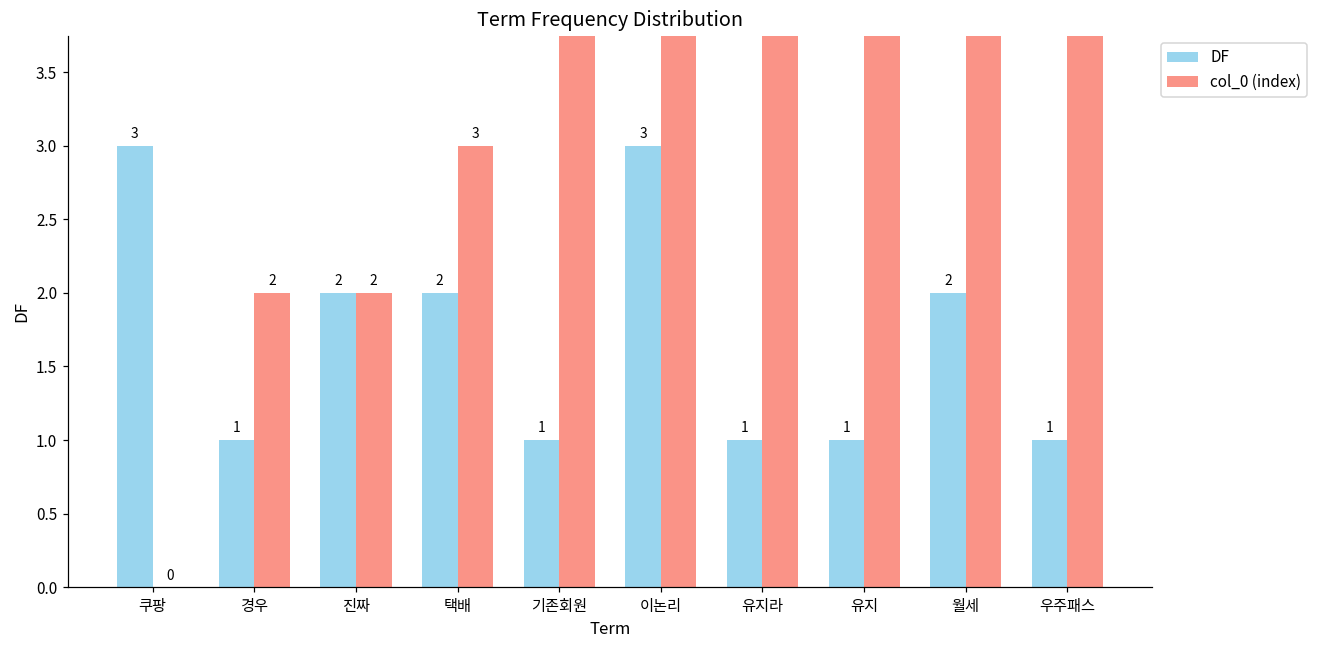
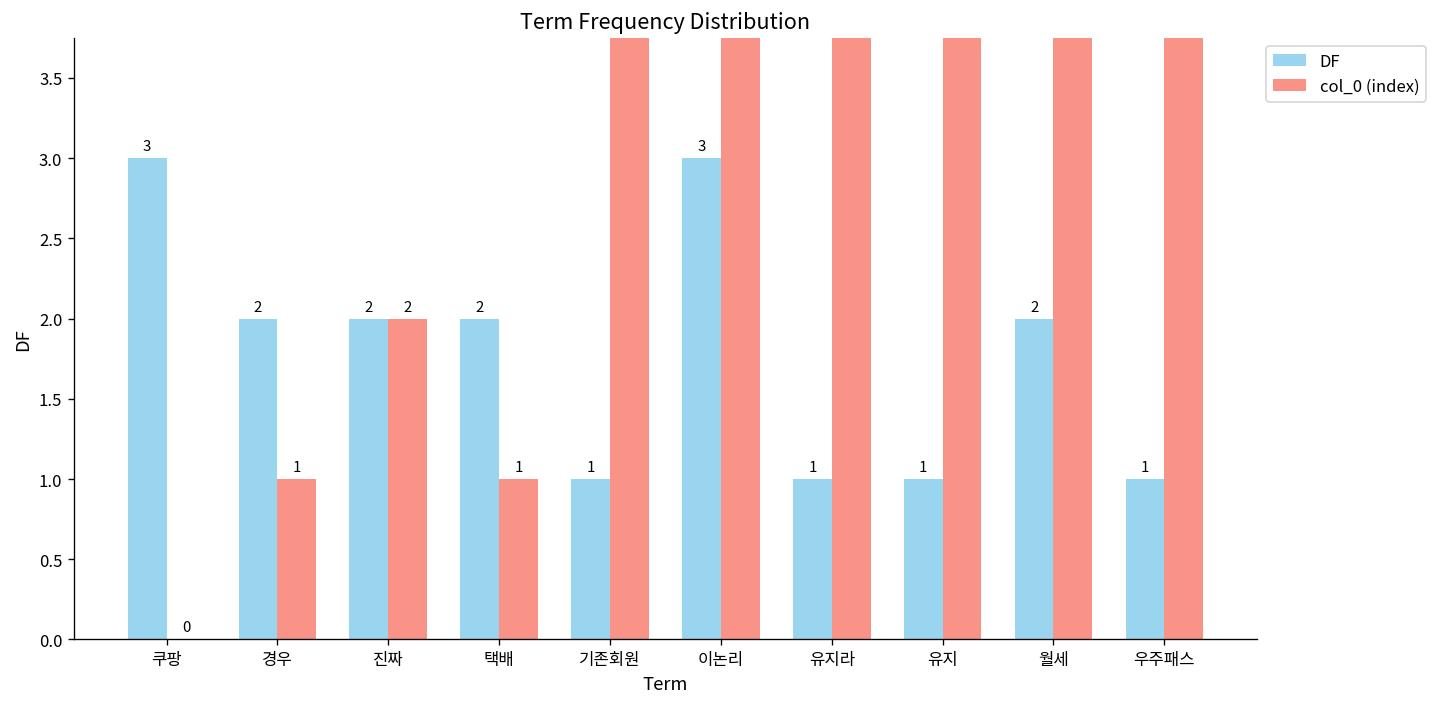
DF, 경우: 1 -> 2
col_0 (index), 경우: 2 -> 1
col_0 (index), 택배: 3 -> 1
